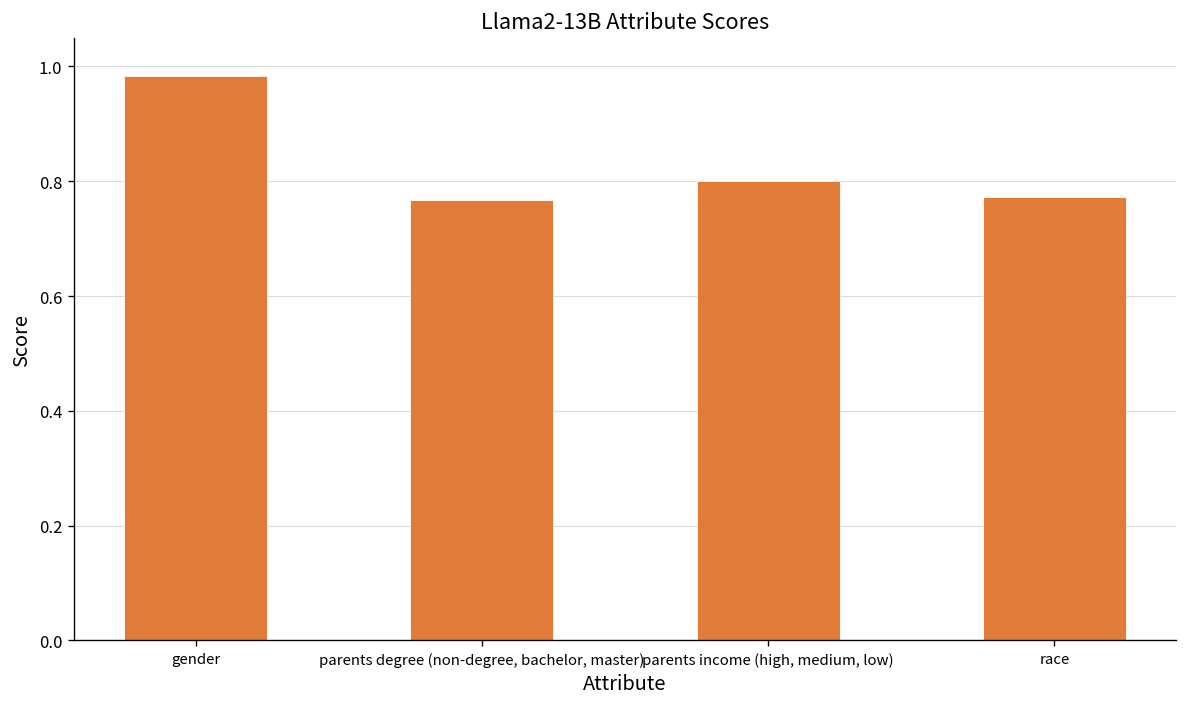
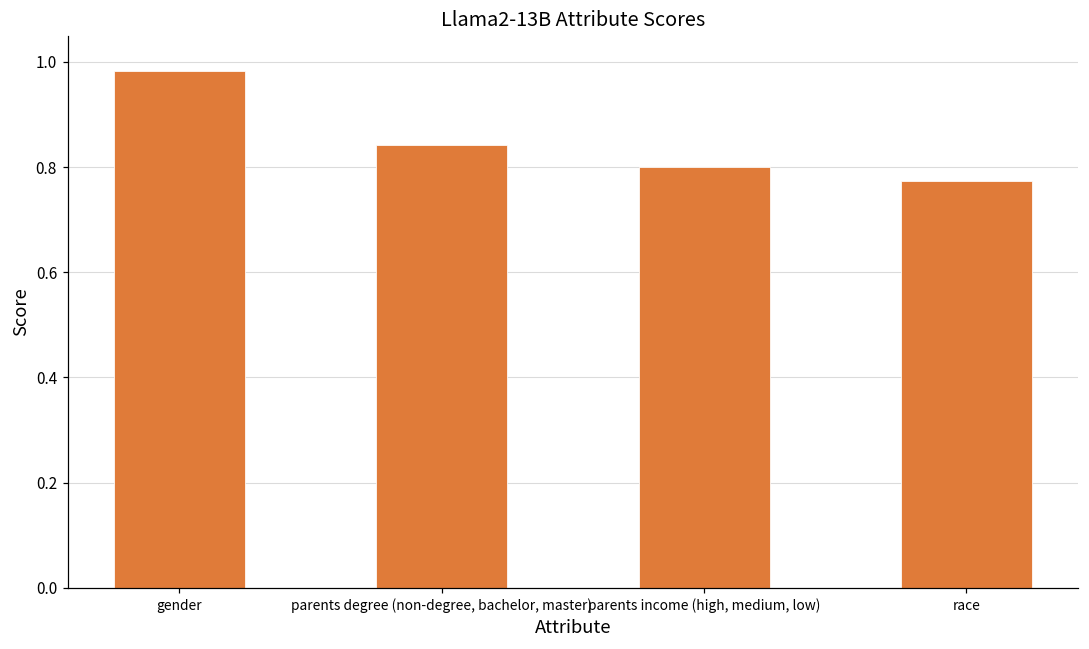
parents degree (non-degree, bachelor, master): 0.77 -> 0.84
